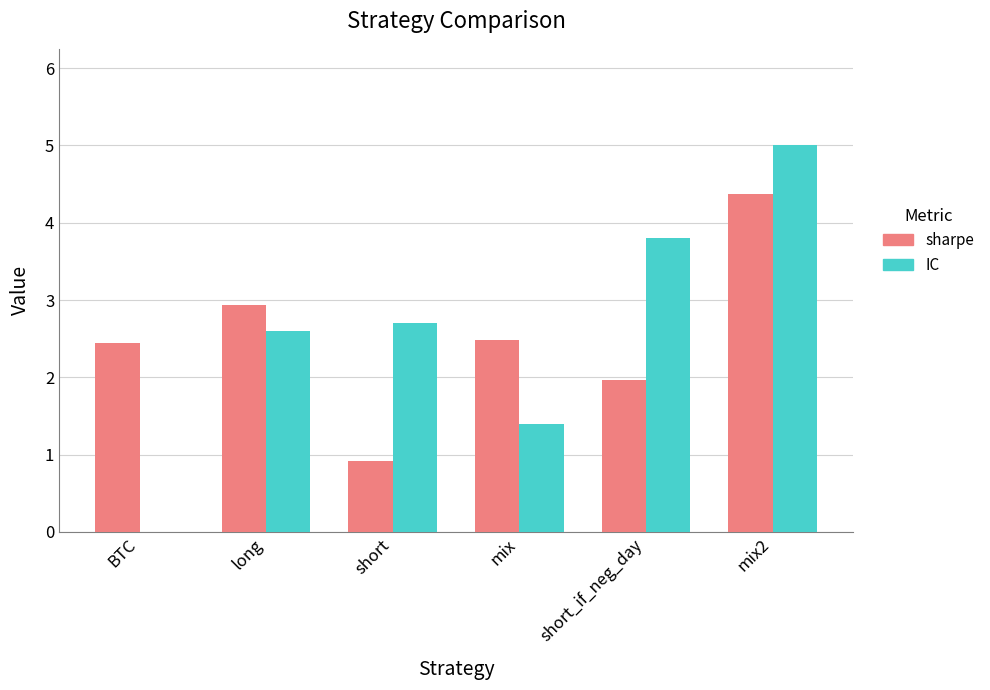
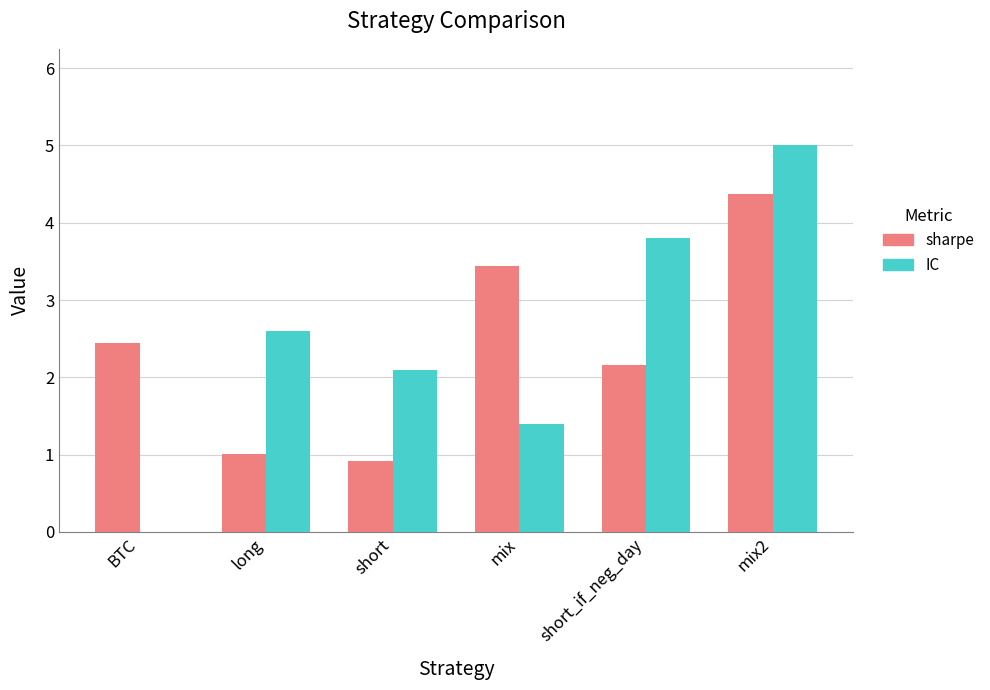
sharpe, long: 2.9 -> 1.0
IC, short: 2.7 -> 2.1
sharpe, mix: 2.5 -> 3.4
sharpe, short_if_neg_day: 2.0 -> 2.2
